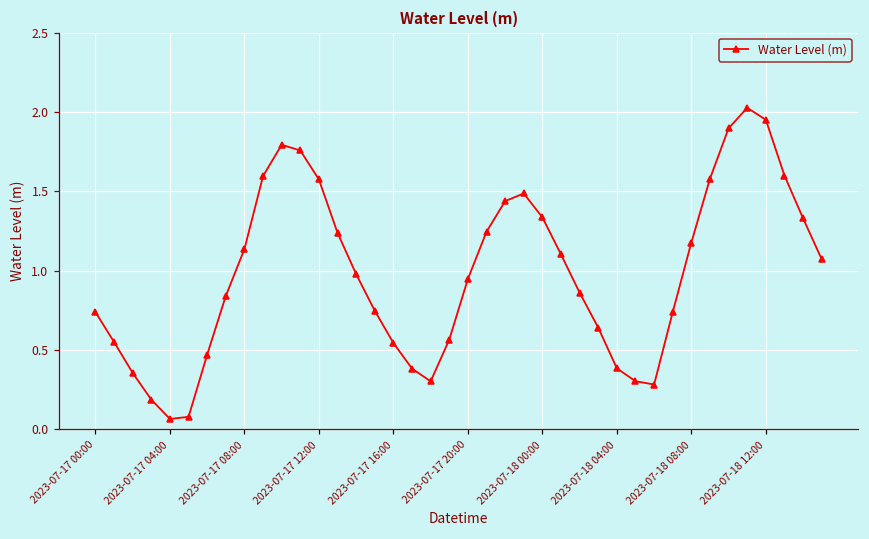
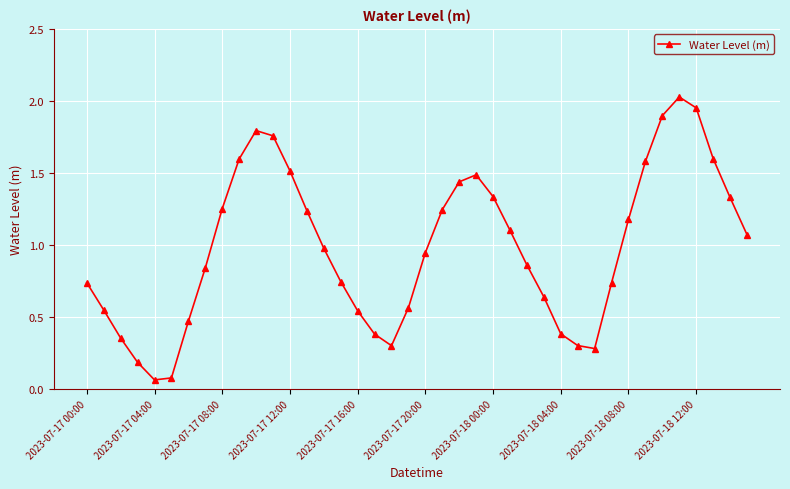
2023-07-17 08:00: 1.14 -> 1.25
2023-07-17 12:00: 1.57 -> 1.51
